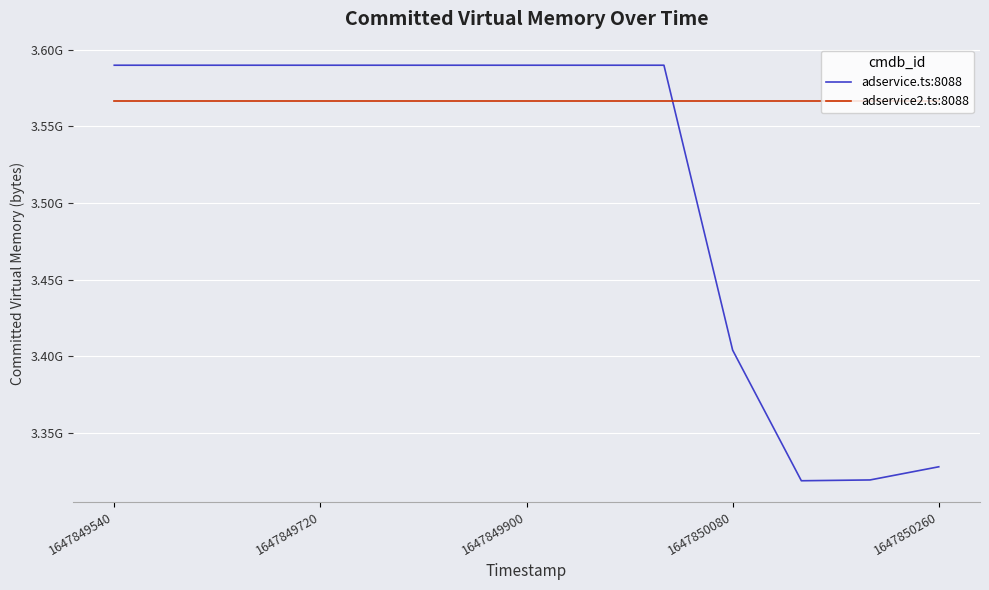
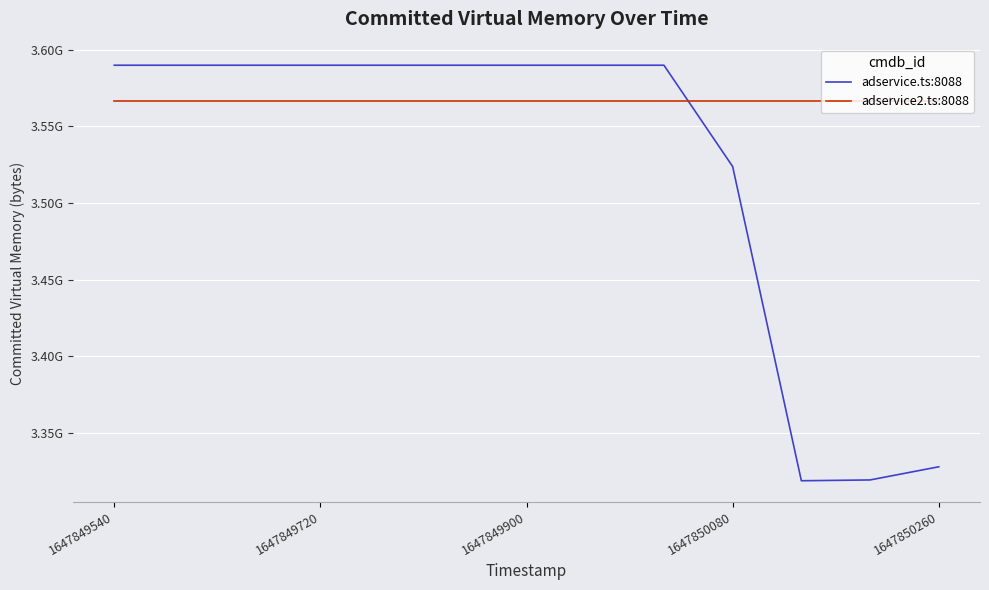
adservice.ts:8088, 1647850080: 3404000000 -> 3524000000
